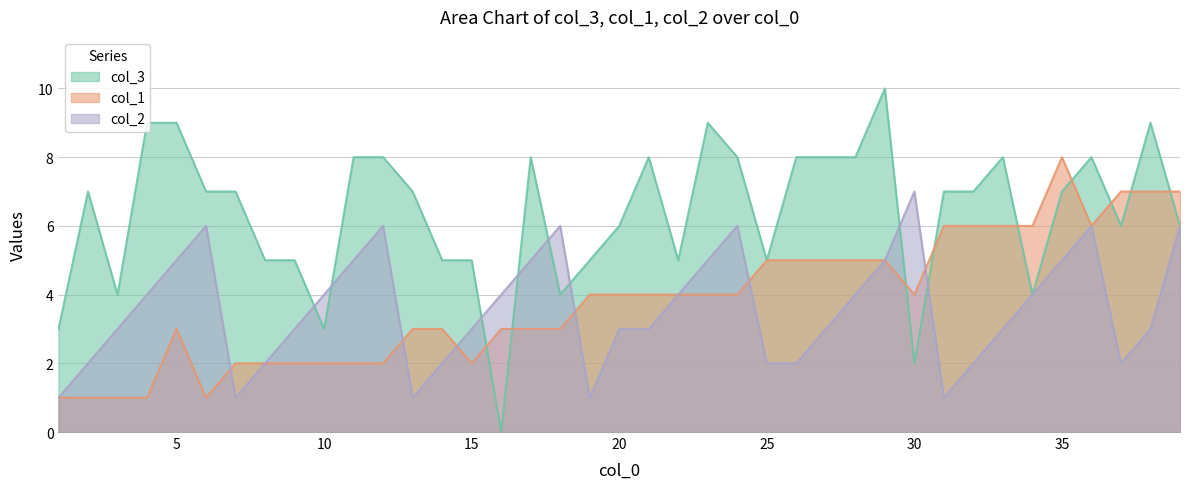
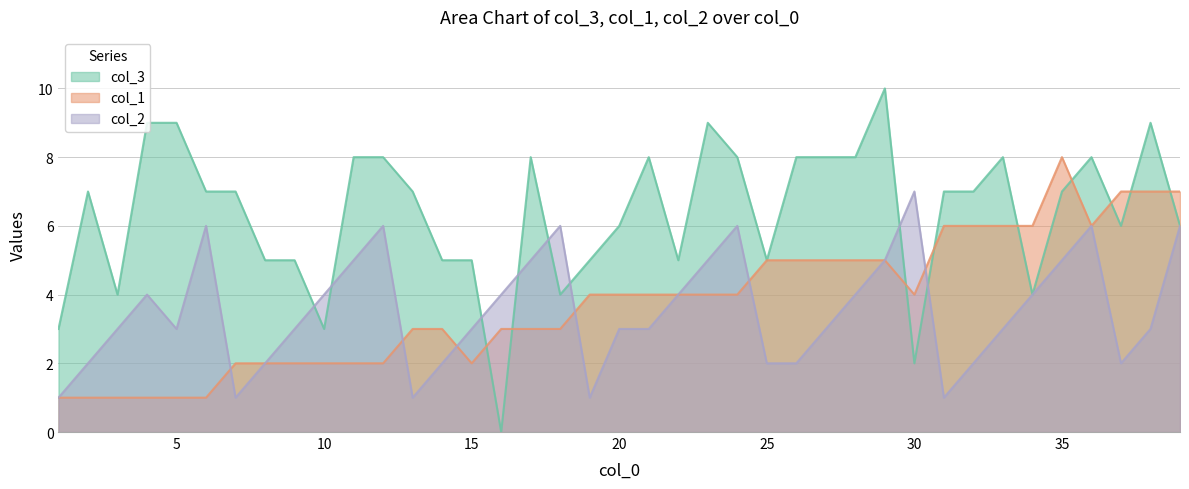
col_1, 5: 3 -> 1
col_2, 5: 5 -> 3
